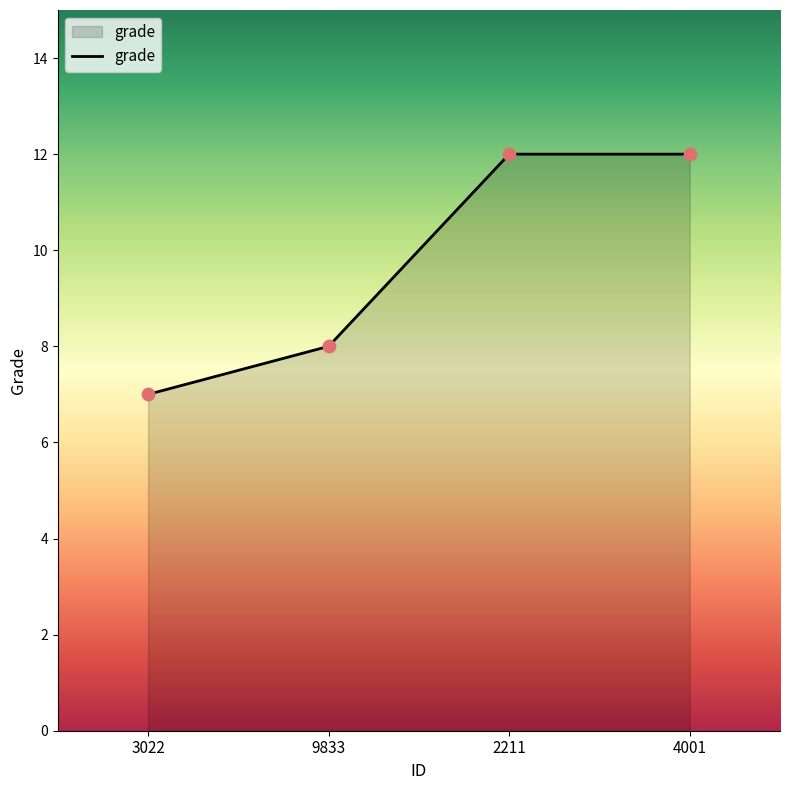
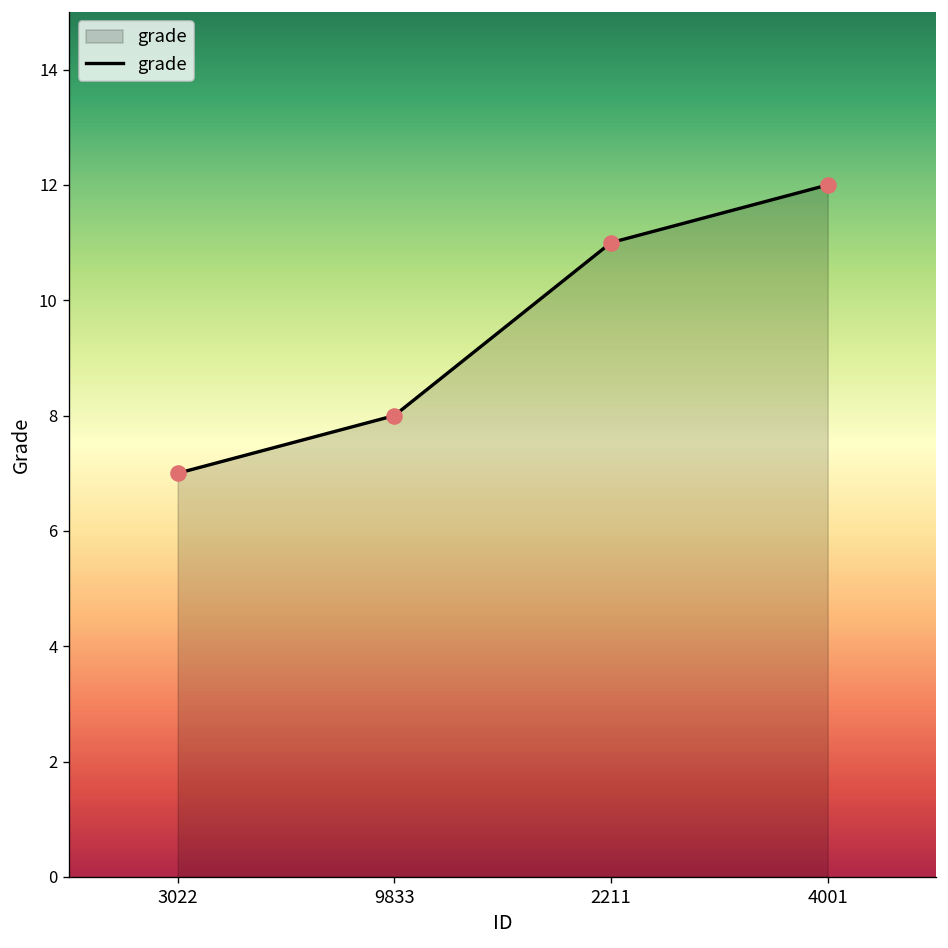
2211: 12 -> 11
